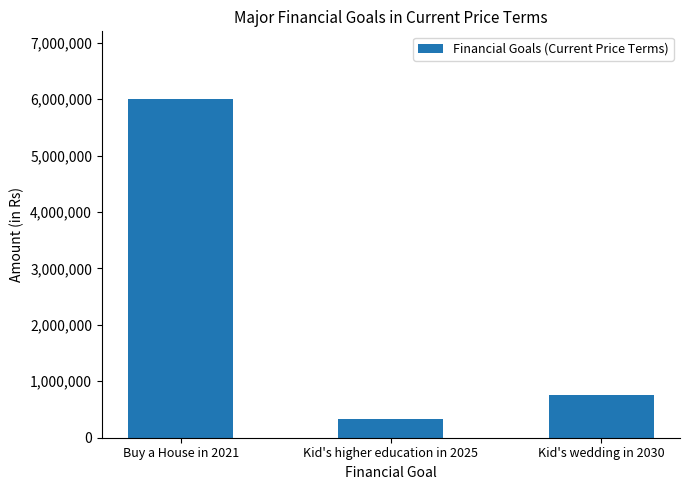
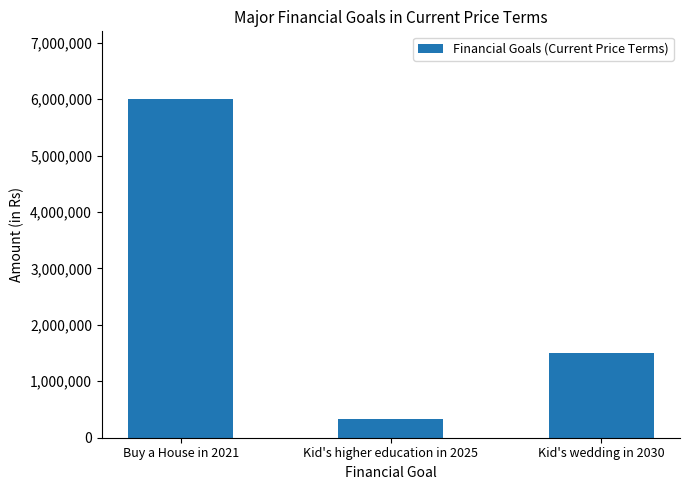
Kid's wedding in 2030: 800,000 -> 1,500,000
